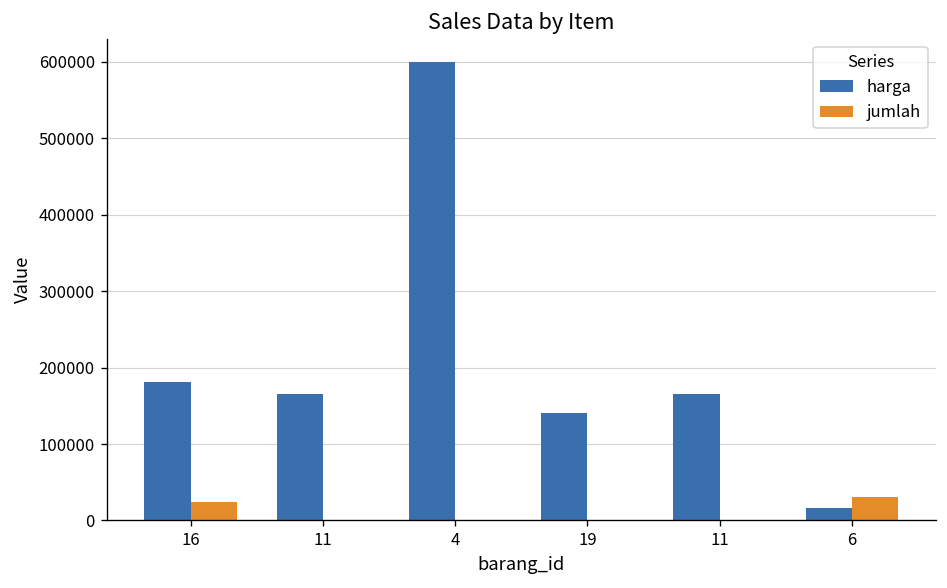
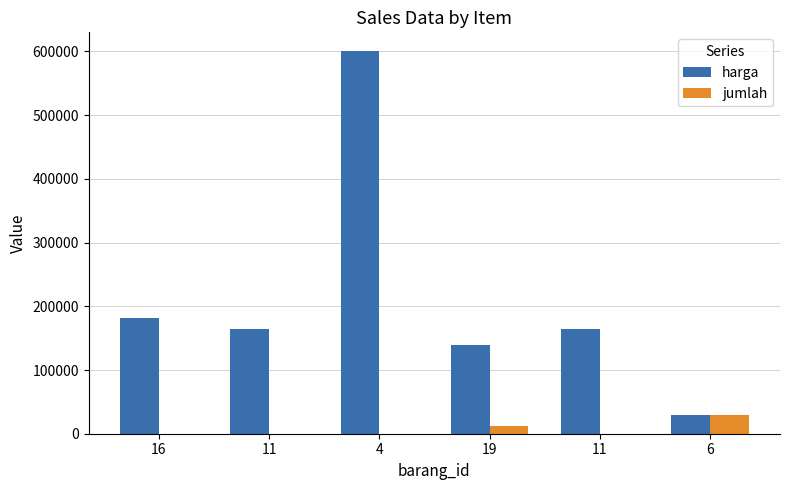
jumlah, 16: 20000 -> 0
jumlah, 19: 0 -> 10000
harga, 6: 20000 -> 30000
